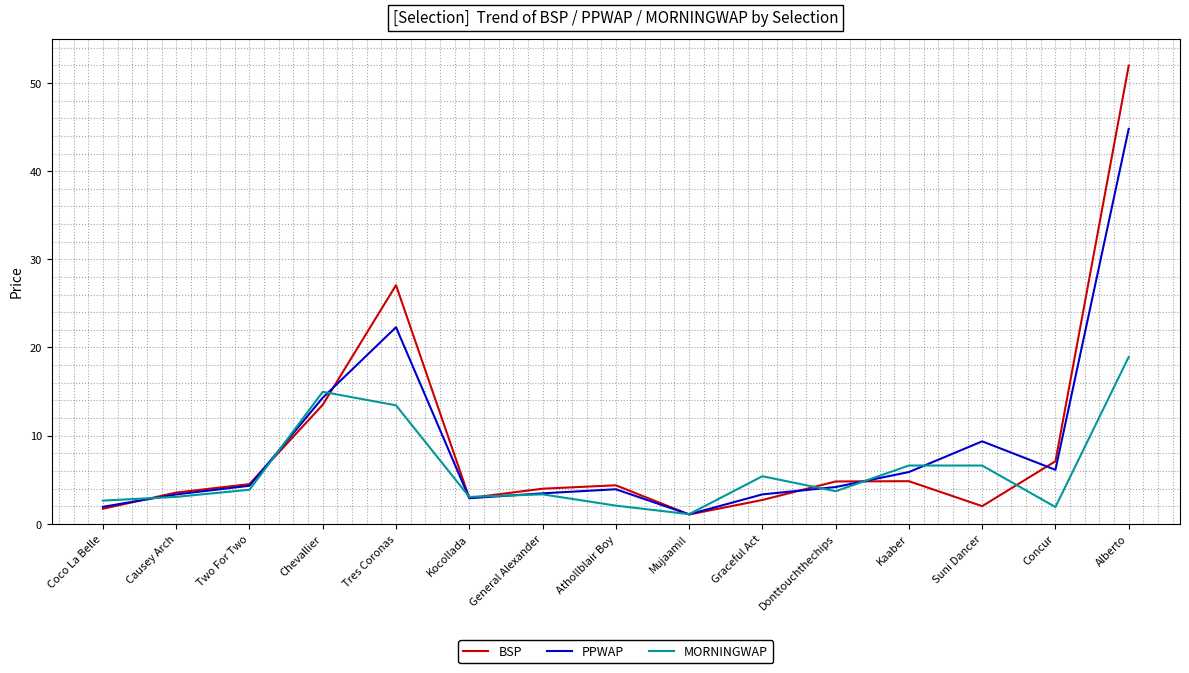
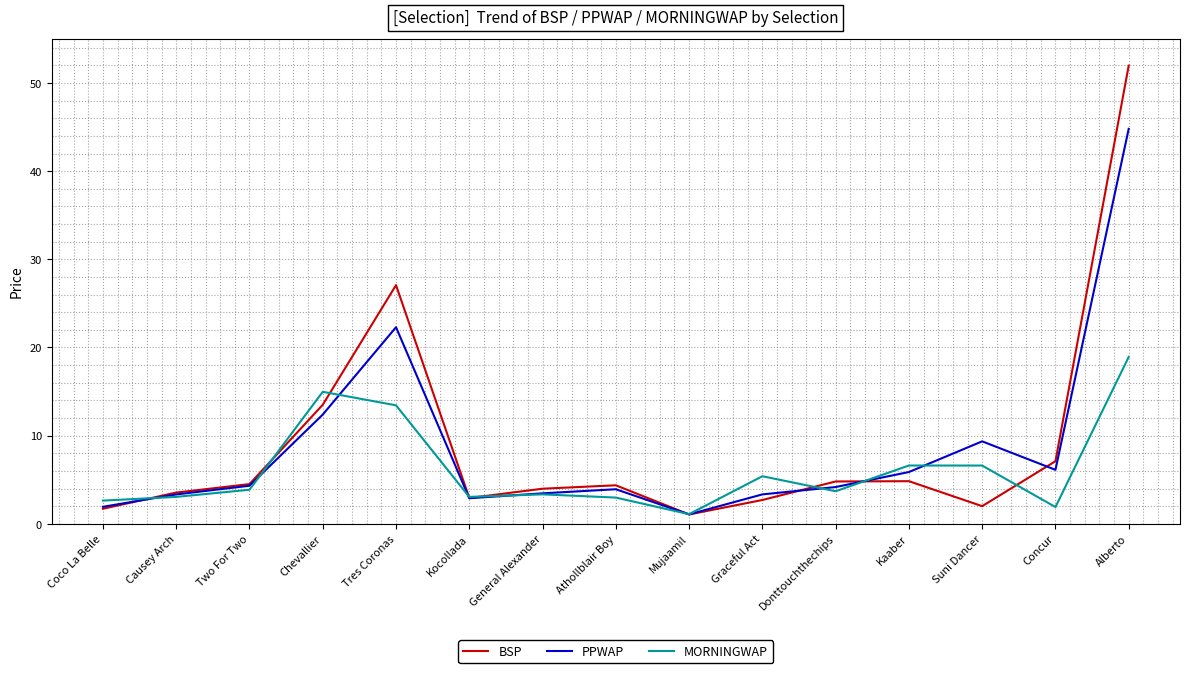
PPWAP, Chevallier: 14 -> 12
MORNINGWAP, Athollblair Boy: 2 -> 3
